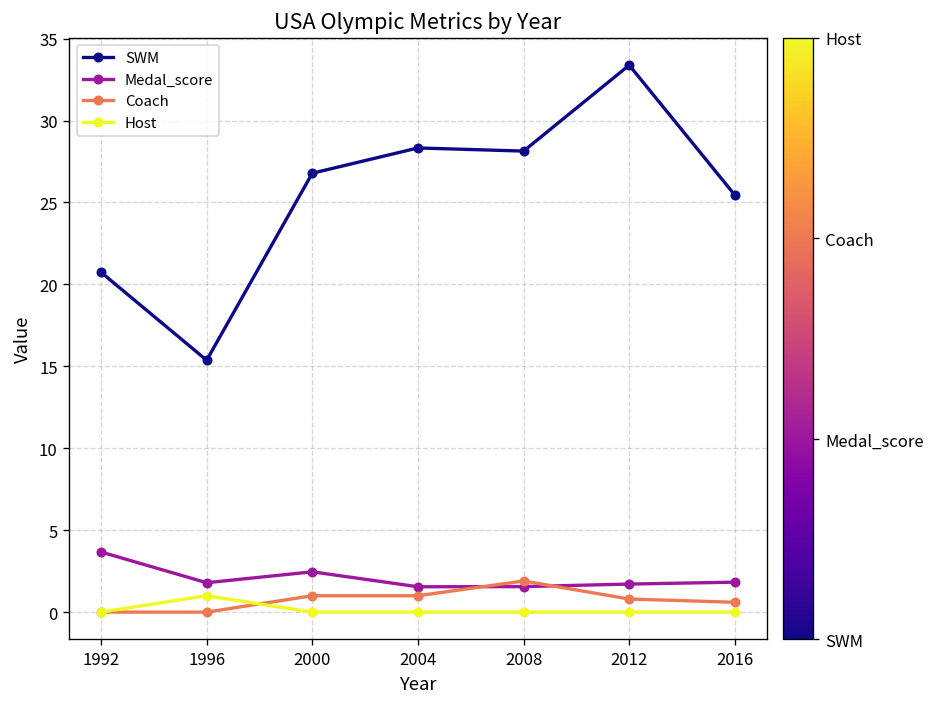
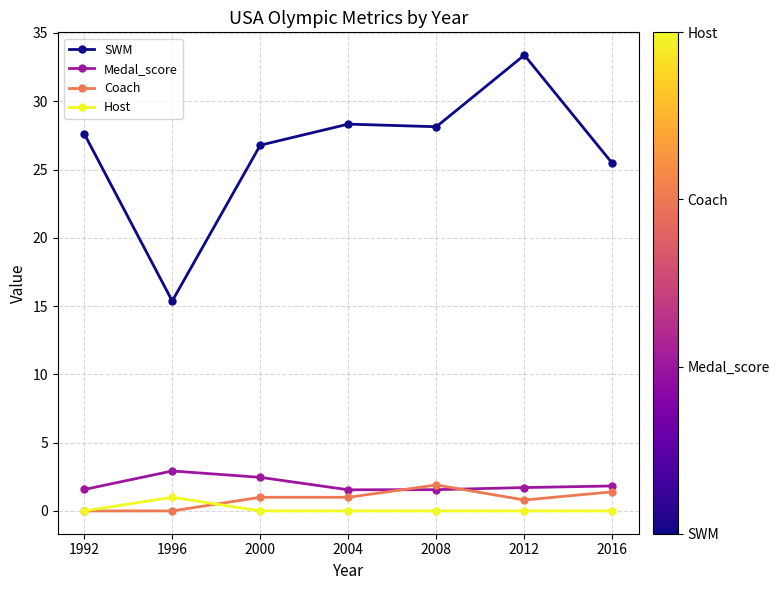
SWM, 1992: 20.7 -> 27.6
Medal_score, 1992: 3.7 -> 1.6
Medal_score, 1996: 1.8 -> 2.9
Coach, 2016: 0.6 -> 1.4
